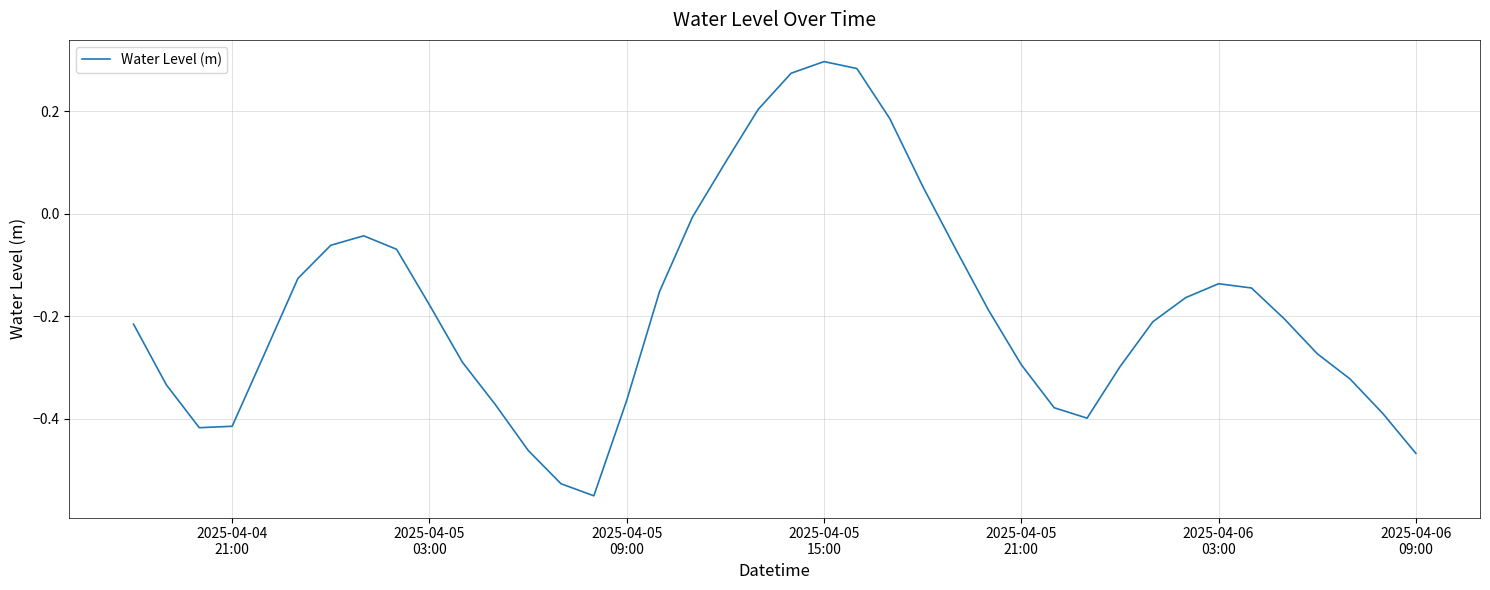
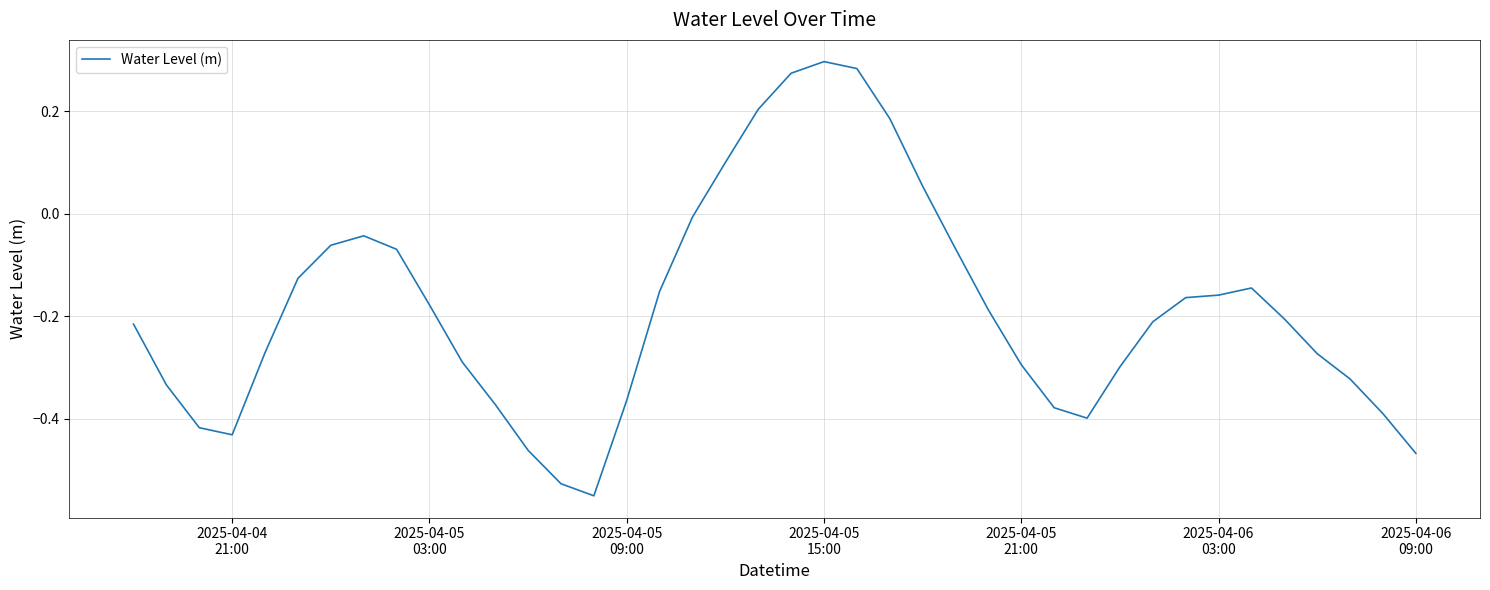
2025-04-04 21:00: -0.41 -> -0.43
2025-04-06 03:00: -0.14 -> -0.16
